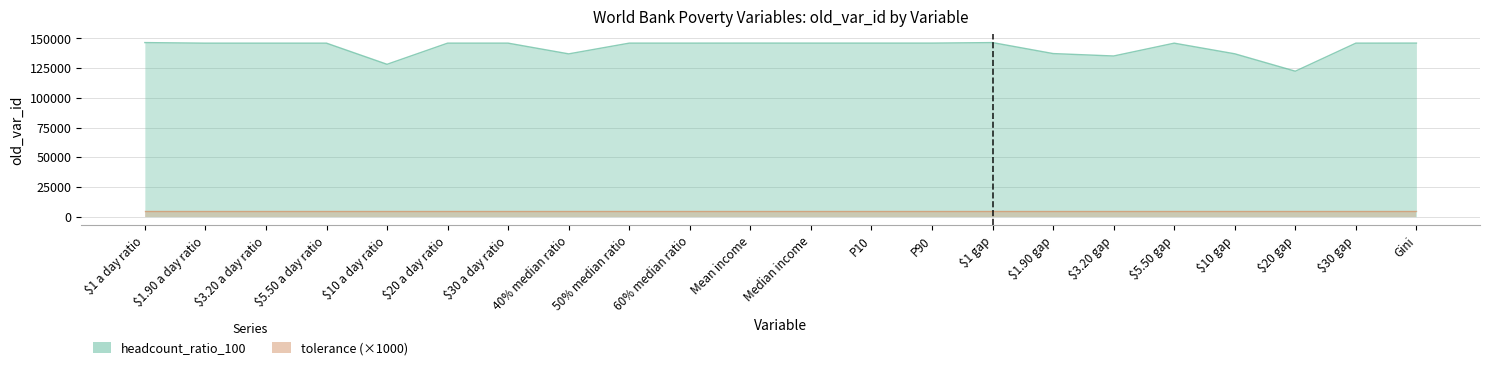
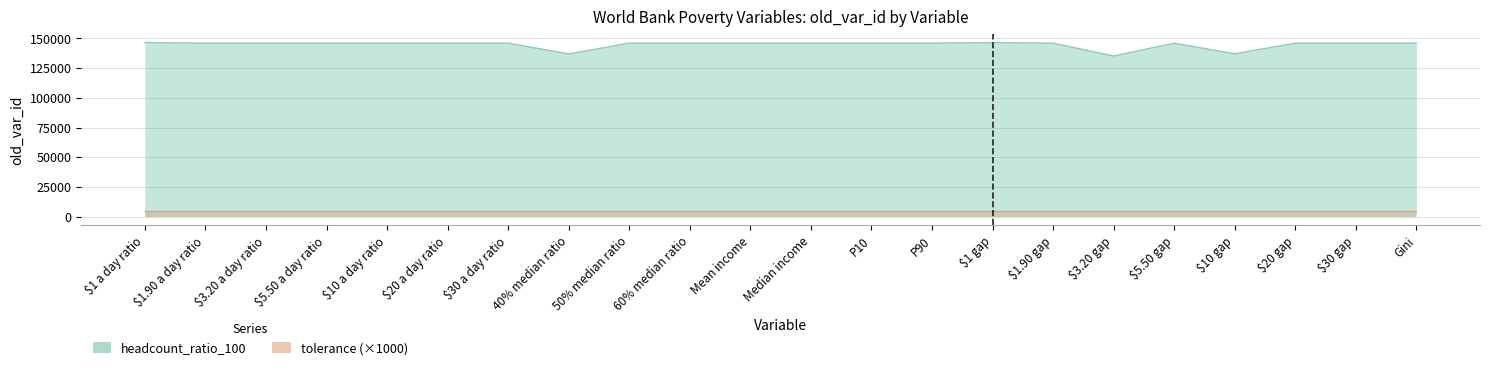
headcount_ratio_100, $10 a day ratio: 128000 -> 146000
headcount_ratio_100, $1.90 gap: 137000 -> 146000
headcount_ratio_100, $20 gap: 122000 -> 146000
